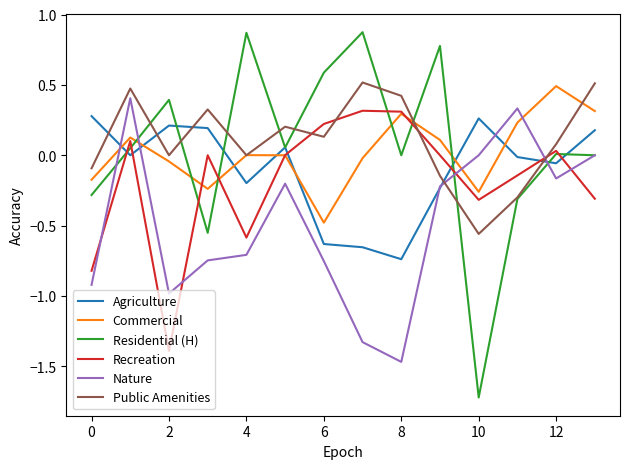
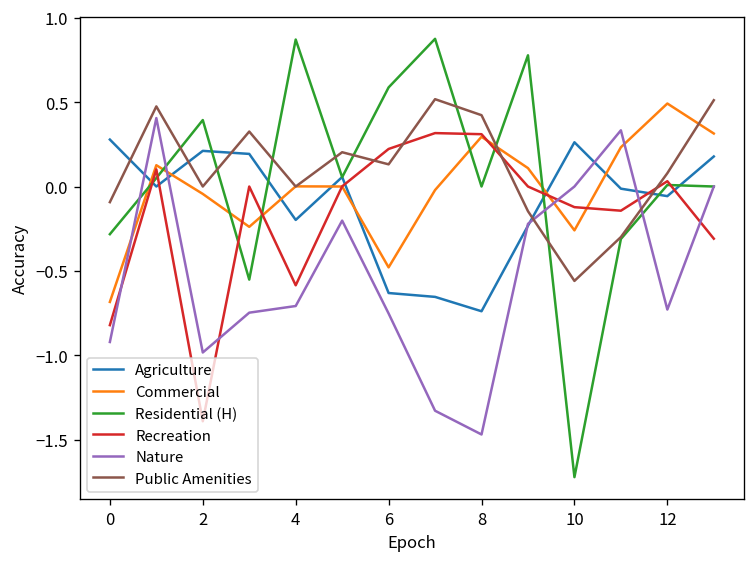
Commercial, 0: -0.17 -> -0.68
Recreation, 10: -0.32 -> -0.12
Nature, 12: -0.16 -> -0.73
